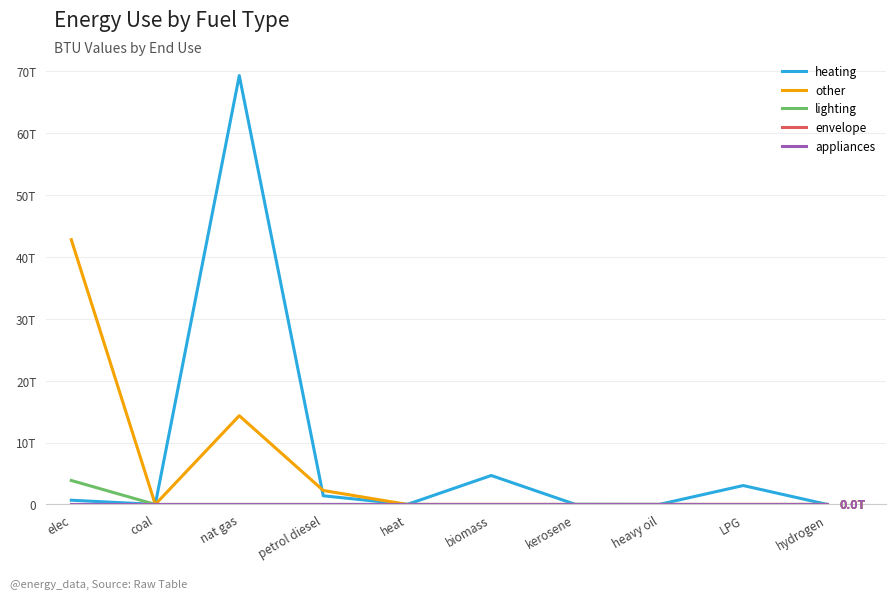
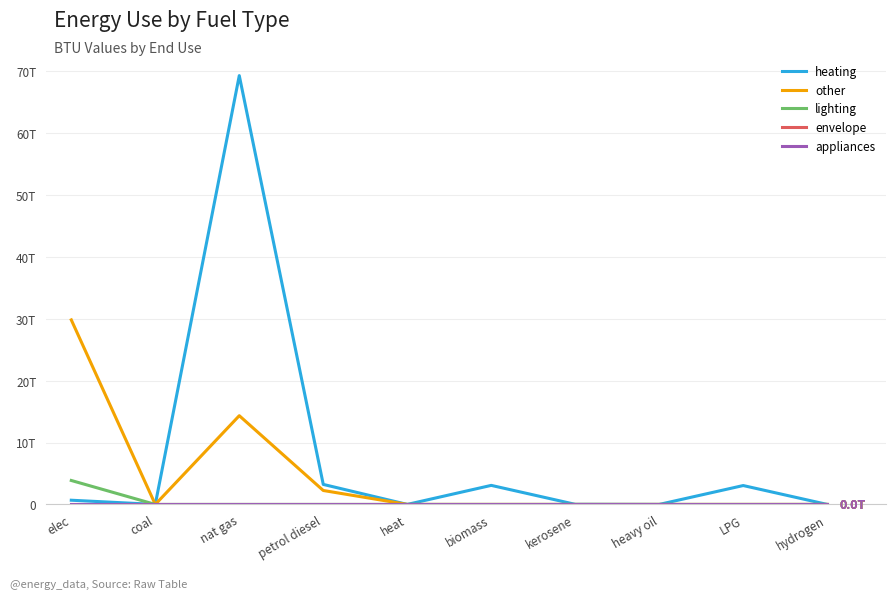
other, elec: 43T -> 30T
heating, petrol diesel: 1T -> 3T
heating, biomass: 5T -> 3T
